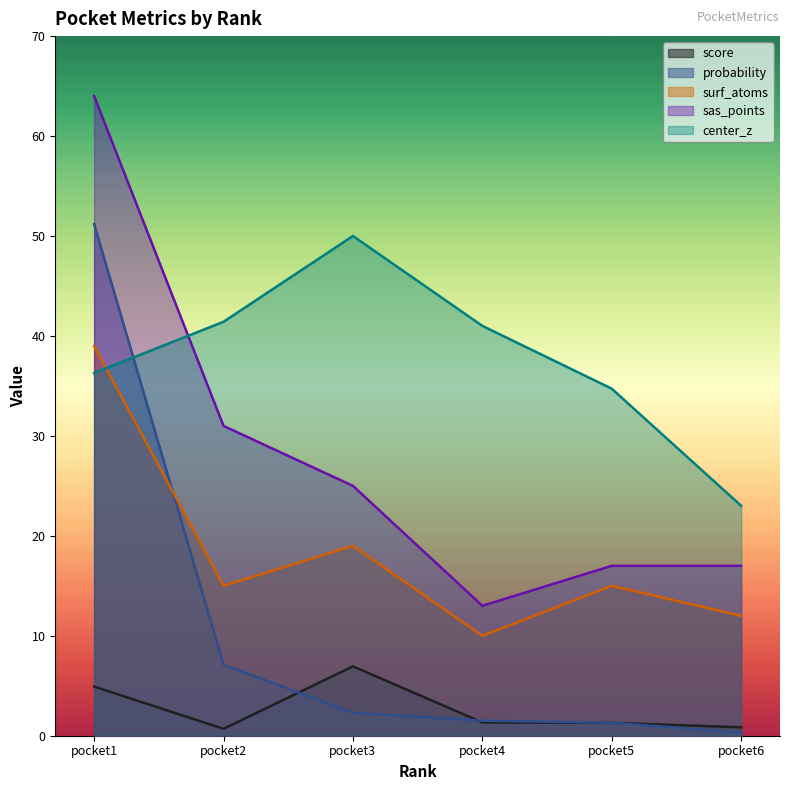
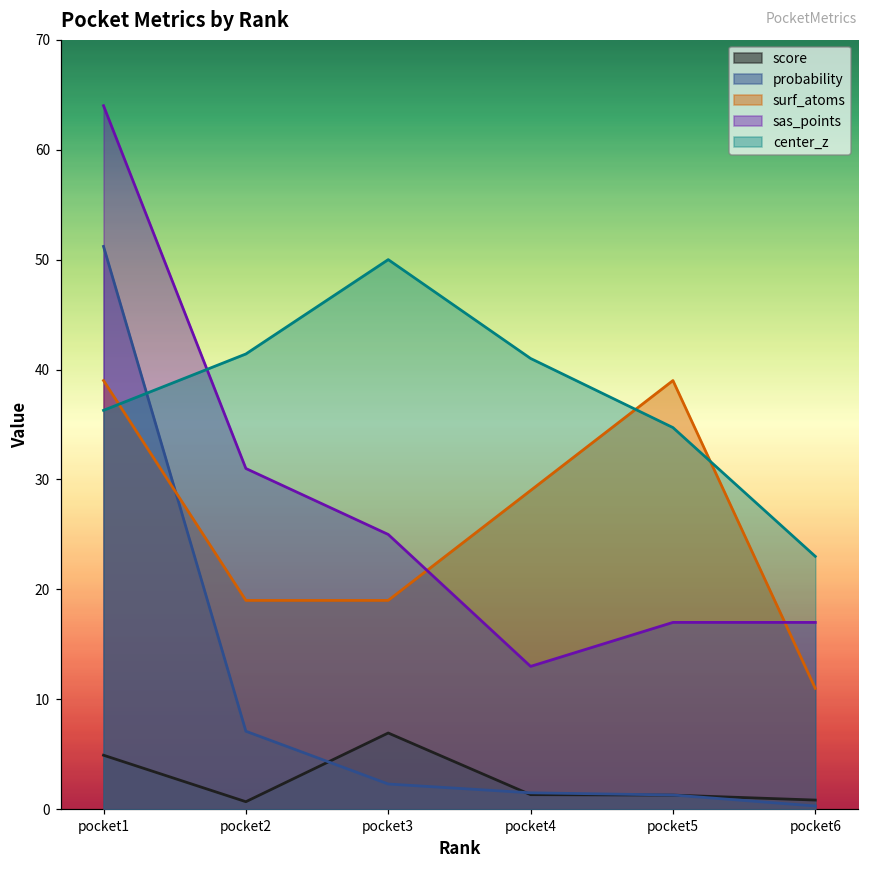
surf_atoms, pocket2: 15 -> 19
surf_atoms, pocket4: 10 -> 29
surf_atoms, pocket5: 15 -> 39
surf_atoms, pocket6: 12 -> 11
